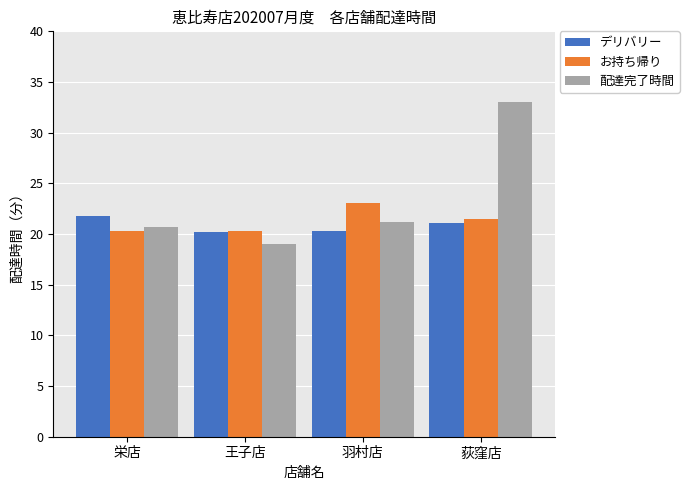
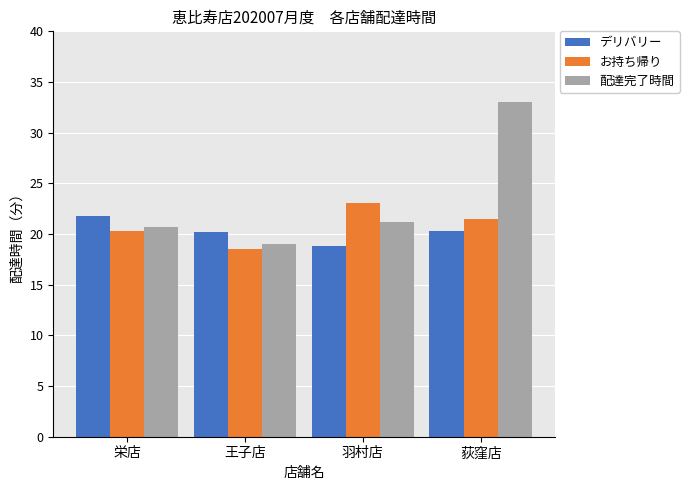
お持ち帰り, 王子店: 20.3 -> 18.6
デリバリー, 羽村店: 20.3 -> 18.8
デリバリー, 荻窪店: 21.1 -> 20.3
